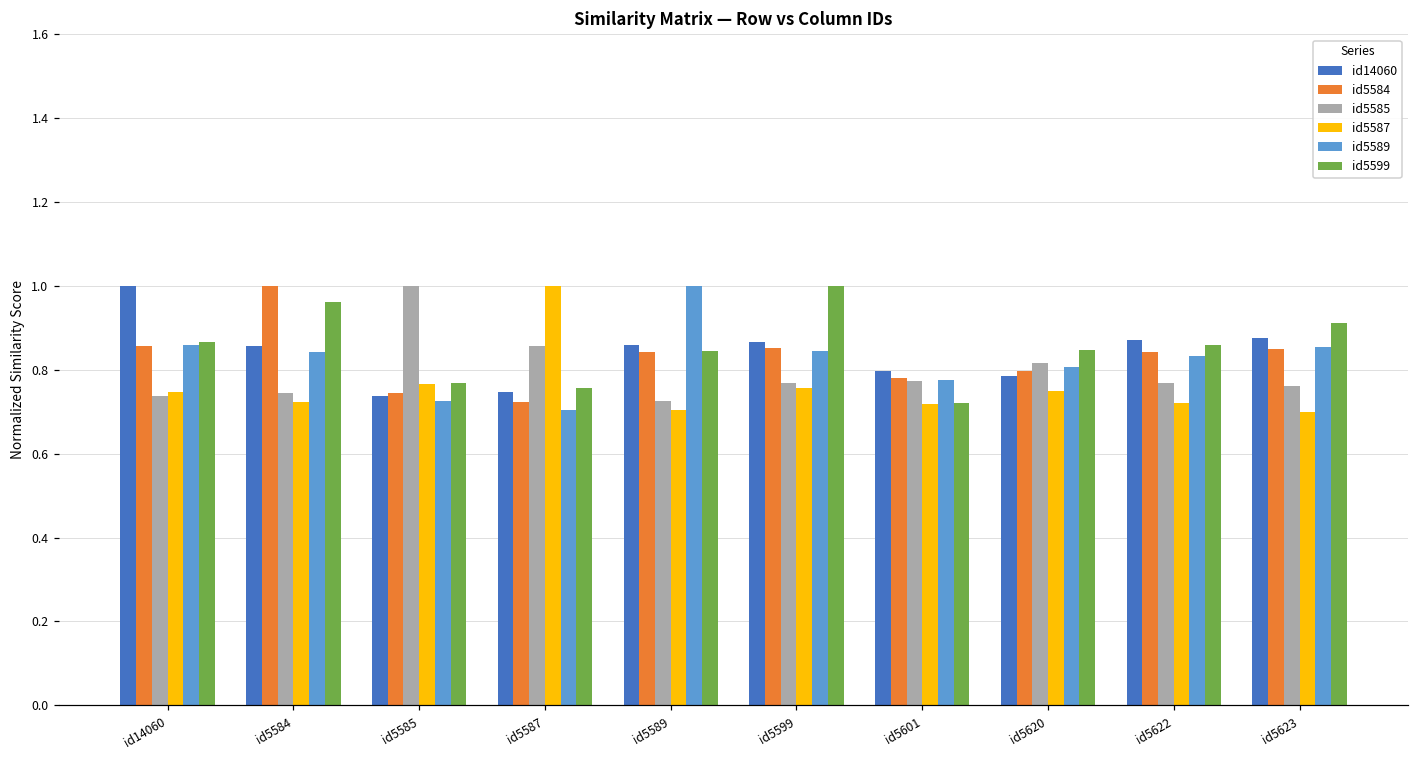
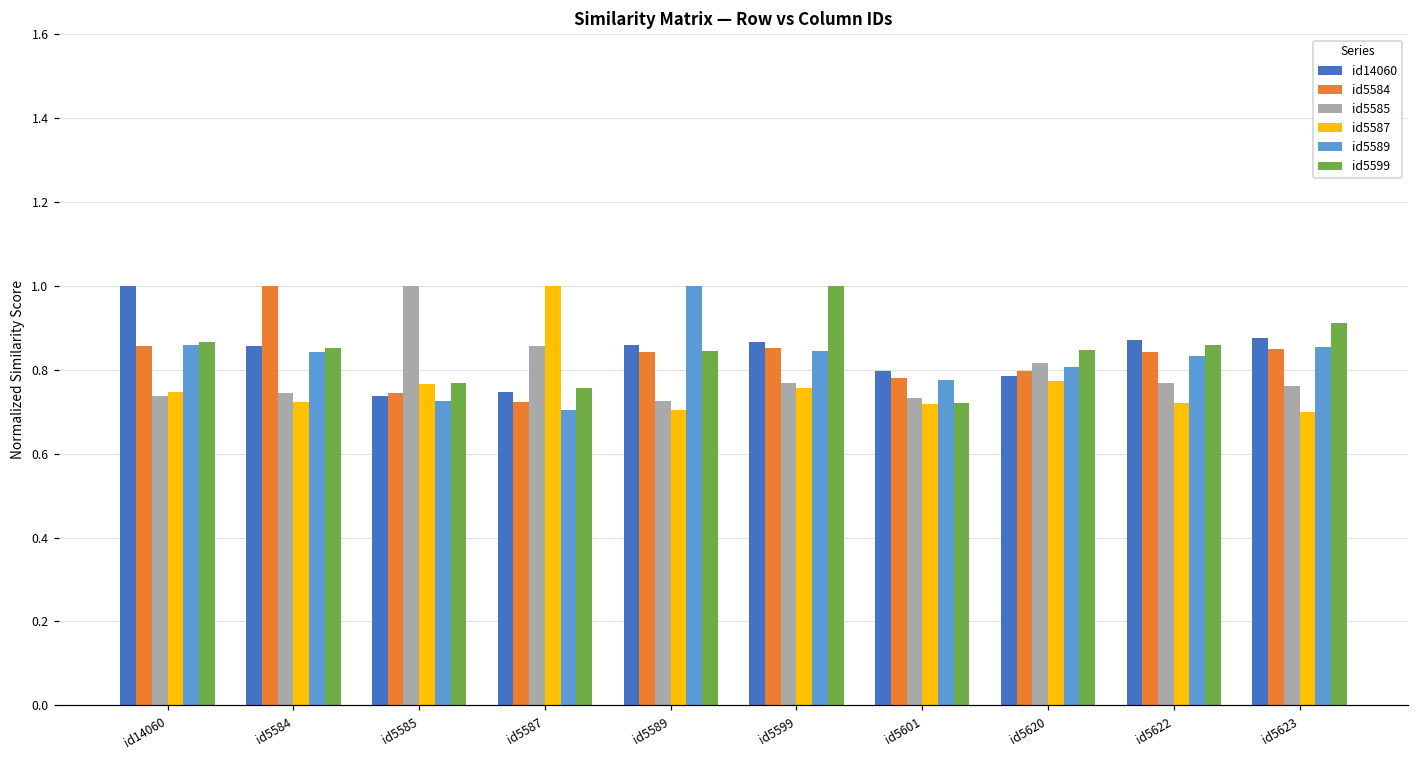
id5599, id5584: 0.96 -> 0.85
id5585, id5601: 0.77 -> 0.73
id5587, id5620: 0.75 -> 0.77
